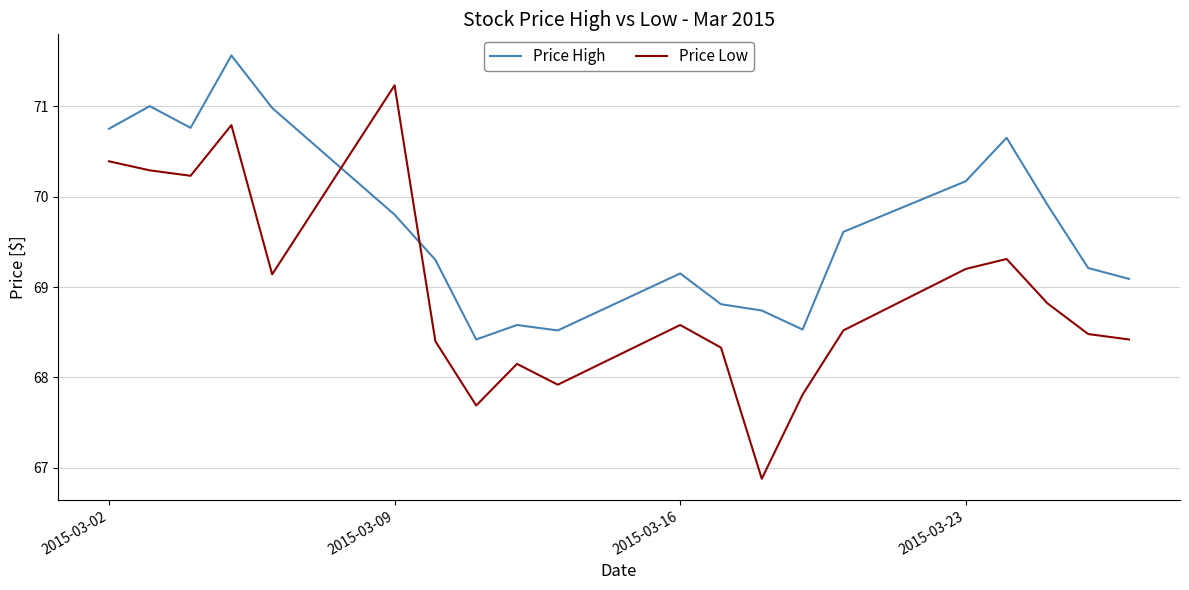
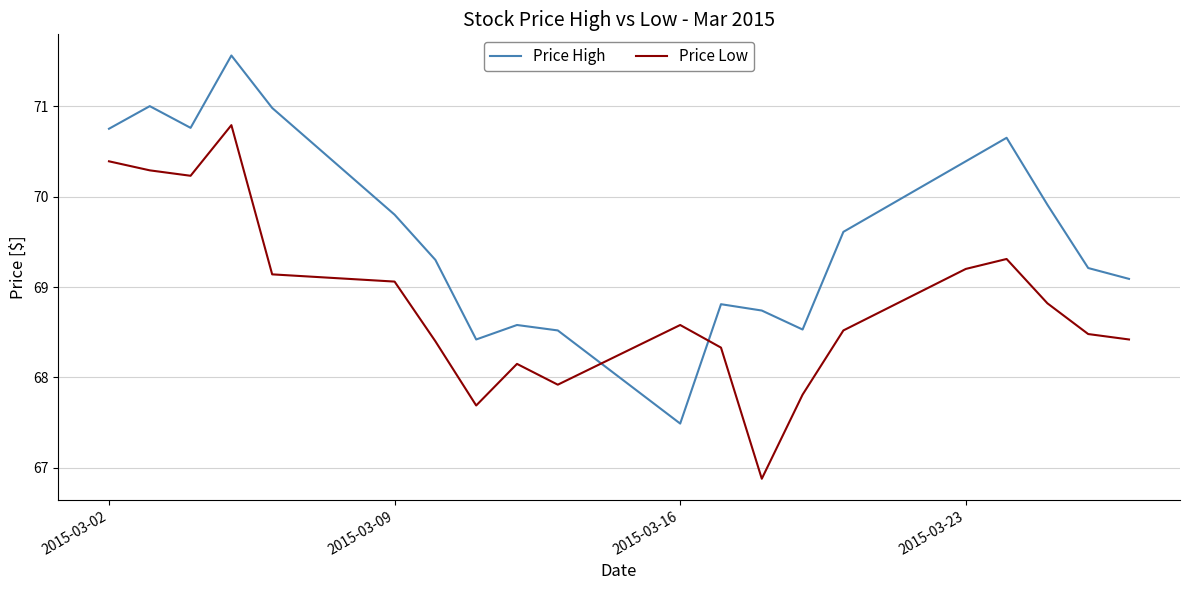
Price Low, 2015-03-09: 71.2 -> 69.1
Price High, 2015-03-16: 69.2 -> 67.5
Price High, 2015-03-23: 70.2 -> 70.4
